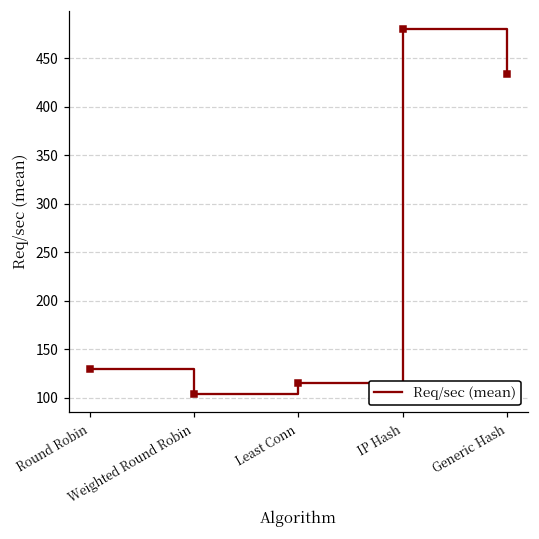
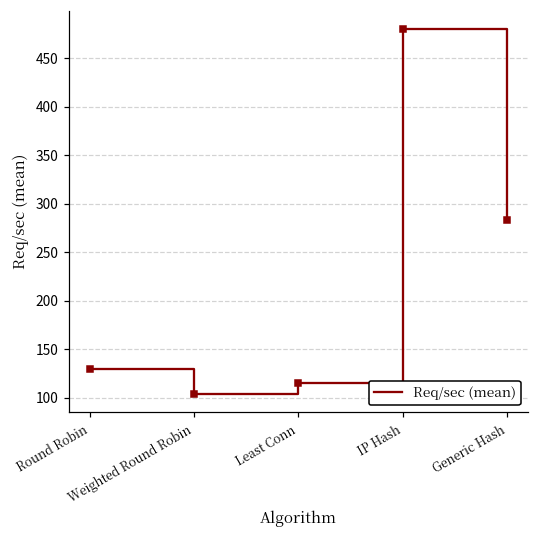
Generic Hash: 430 -> 280
